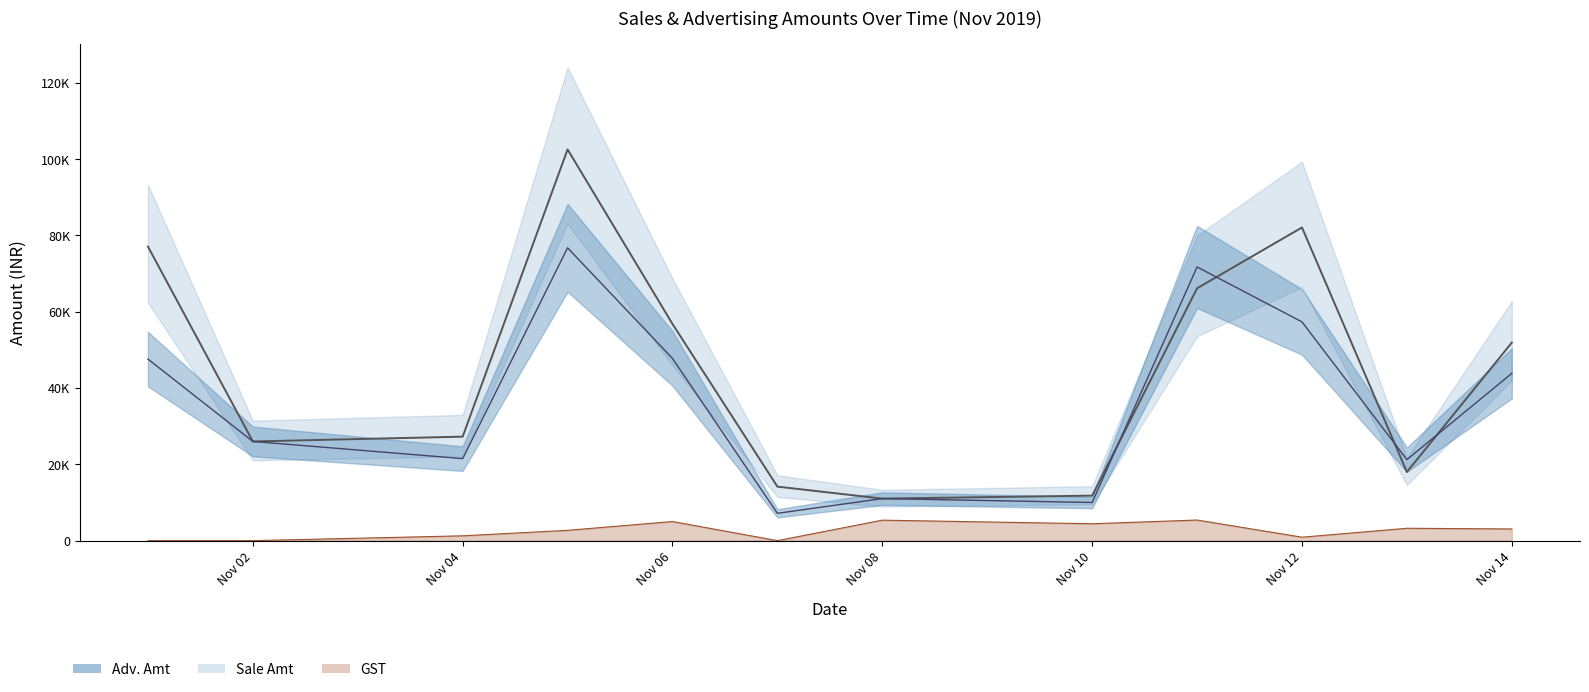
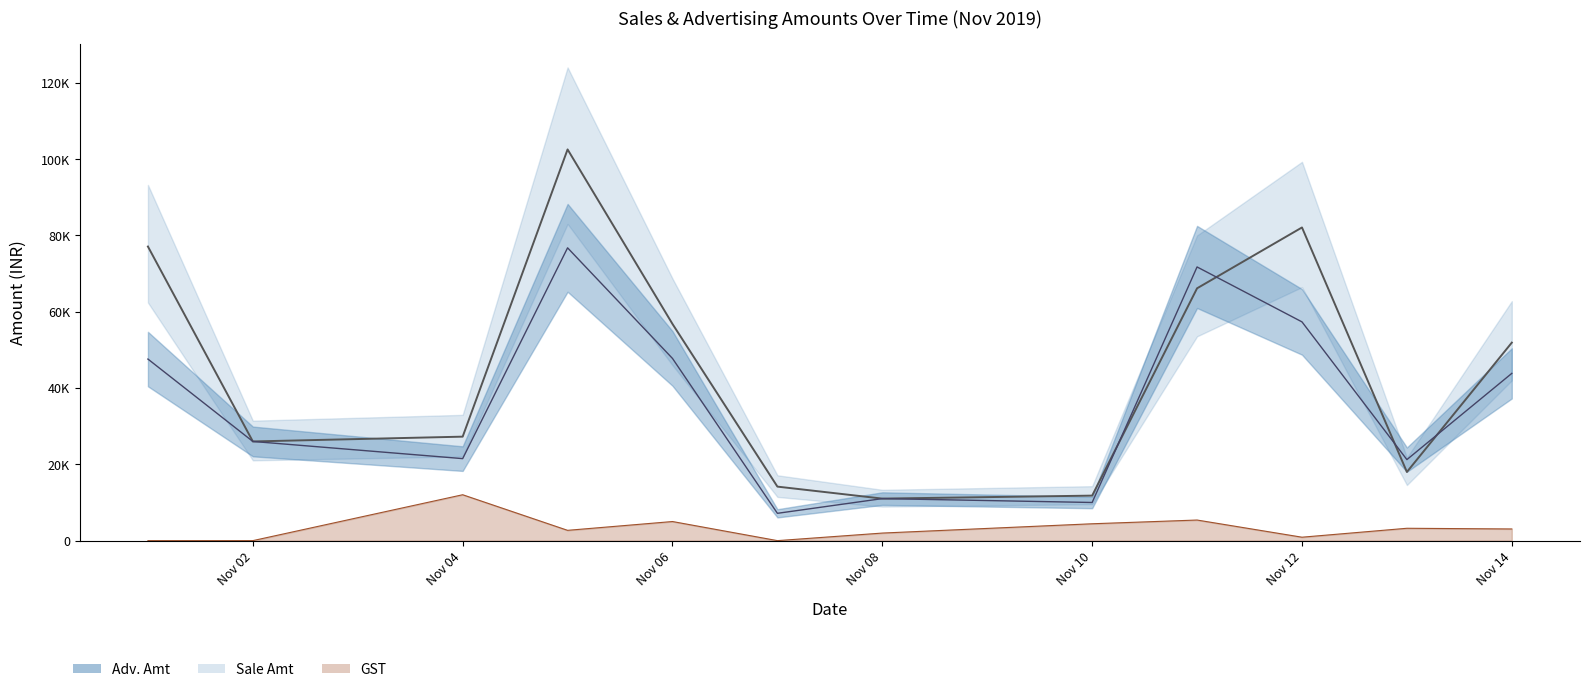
GST, Nov 04: 1000 -> 12000
GST, Nov 08: 5000 -> 2000
